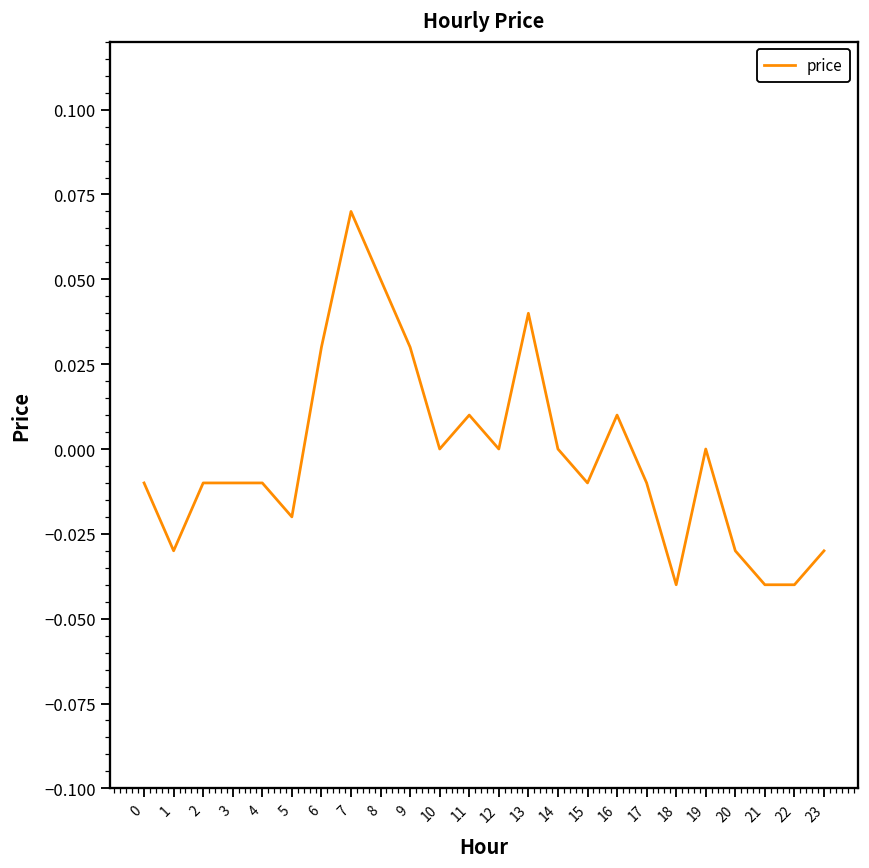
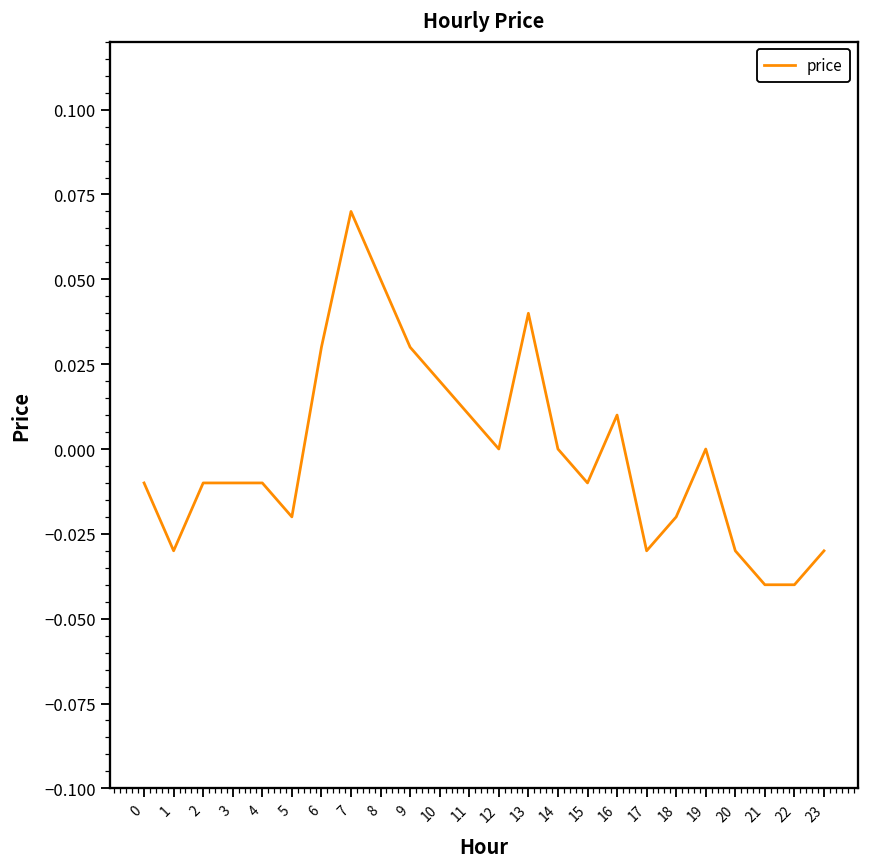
10: 0.00 -> 0.02
17: -0.01 -> -0.03
18: -0.04 -> -0.02
